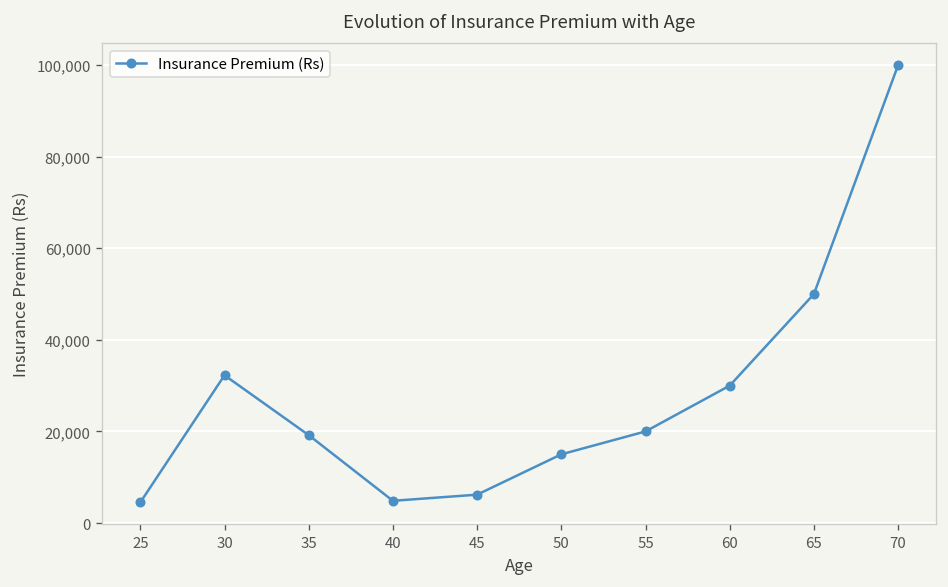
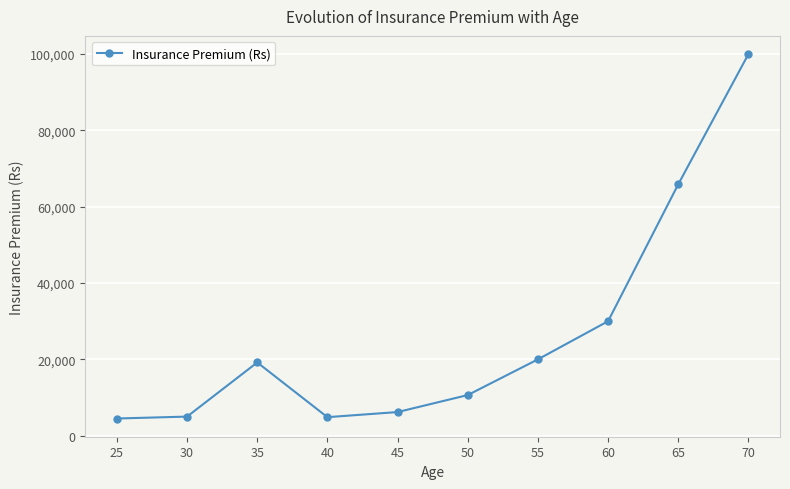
30: 32,000 -> 5,000
50: 15,000 -> 11,000
65: 50,000 -> 66,000
